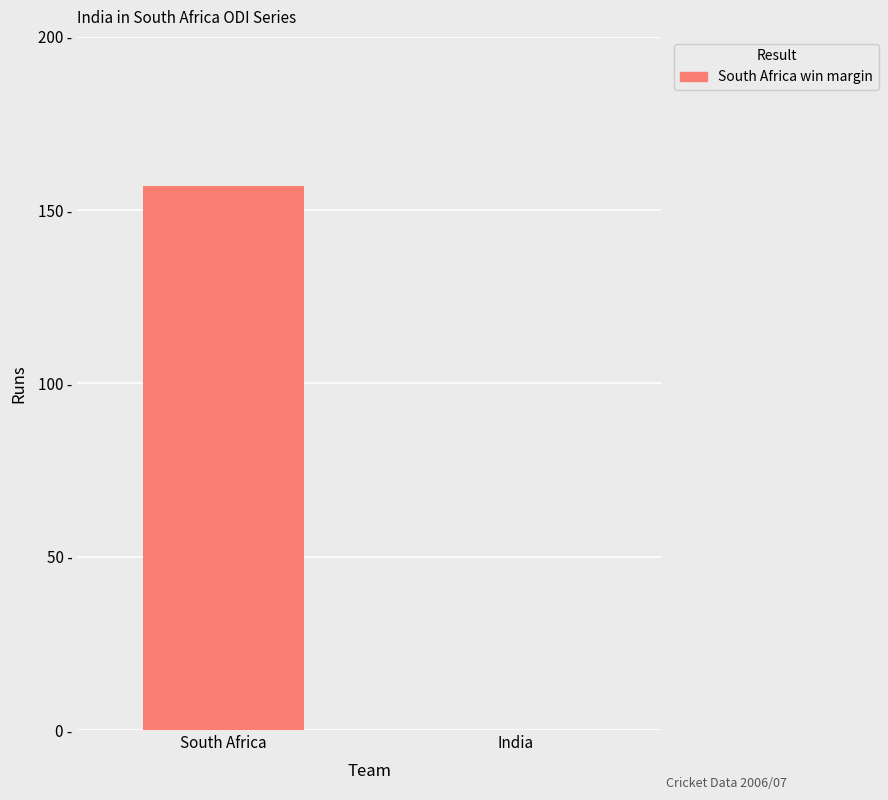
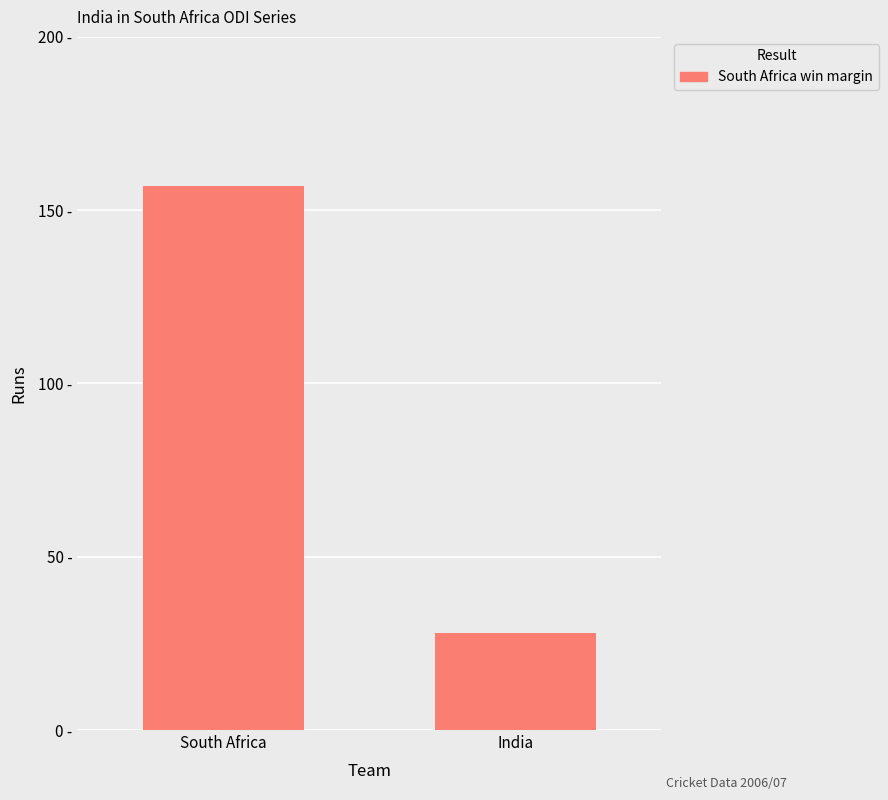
India: 0 - -> 28 -
